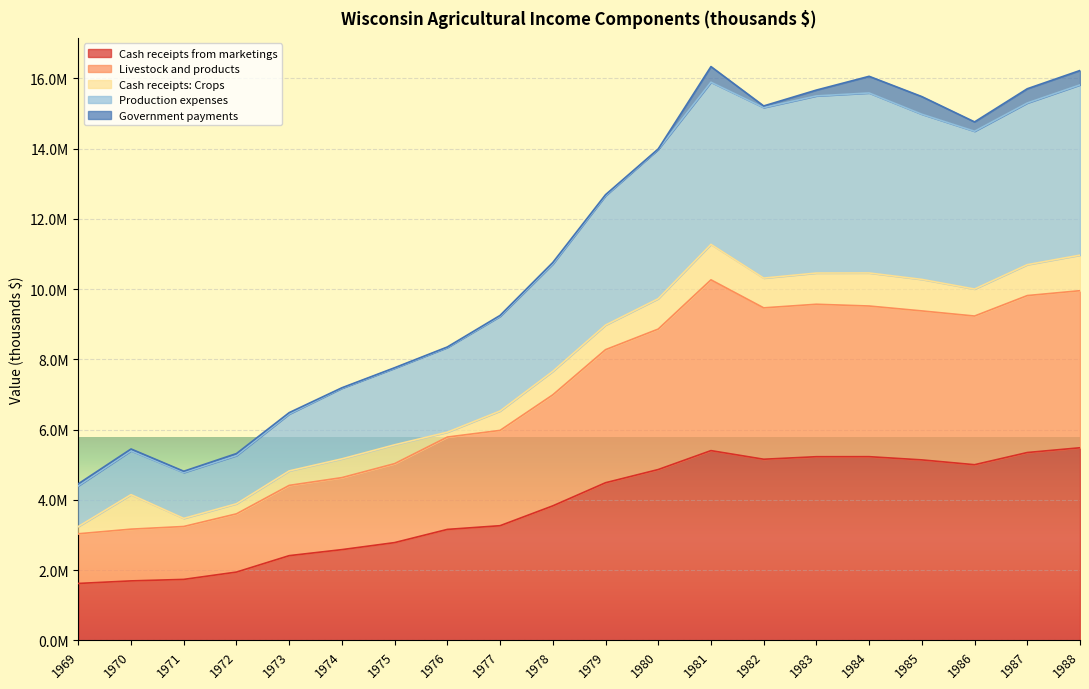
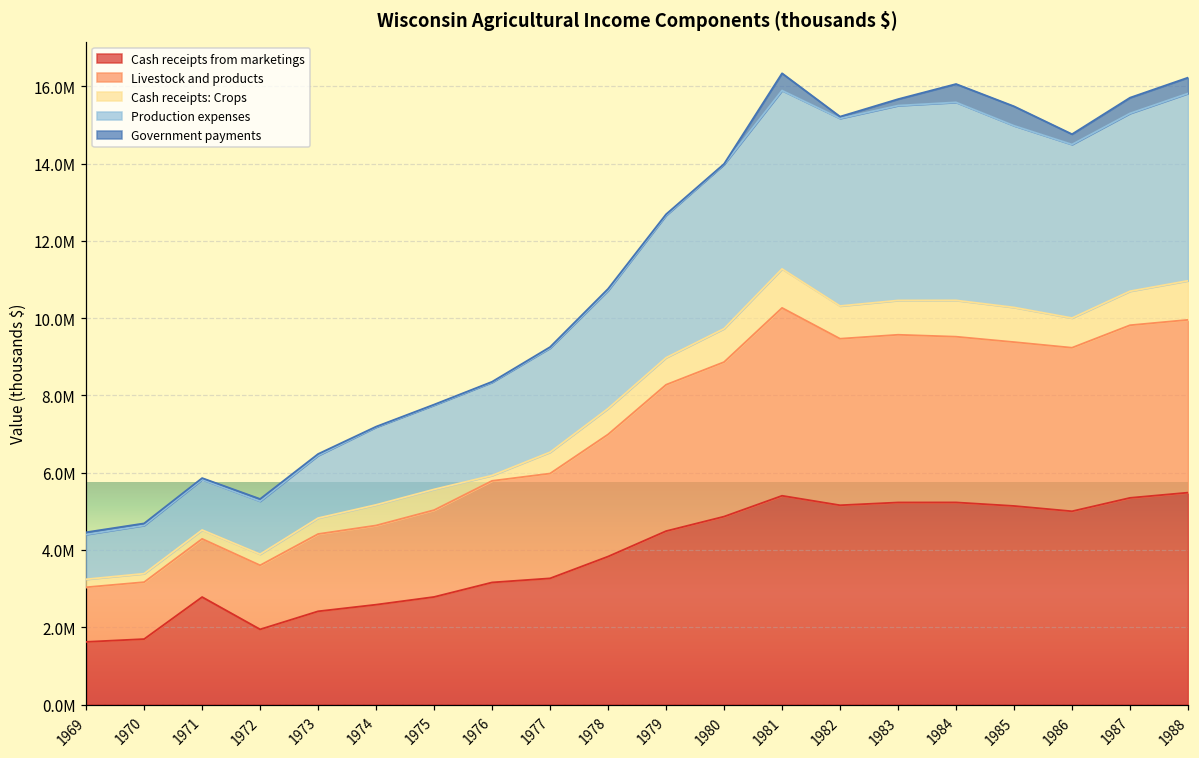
Cash receipts: Crops, 1970: 1000000 -> 200000
Cash receipts from marketings, 1971: 1700000 -> 2800000
